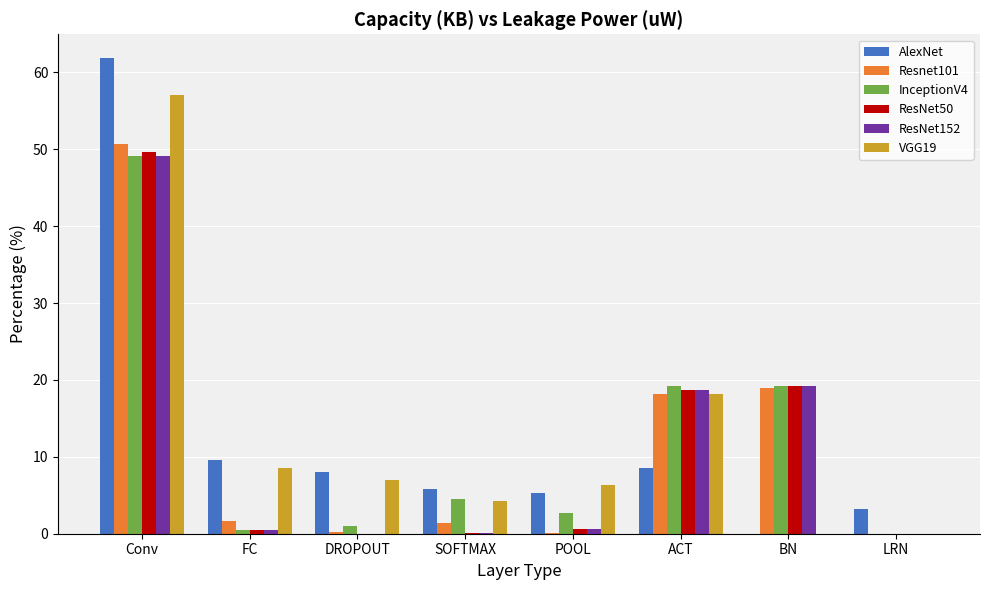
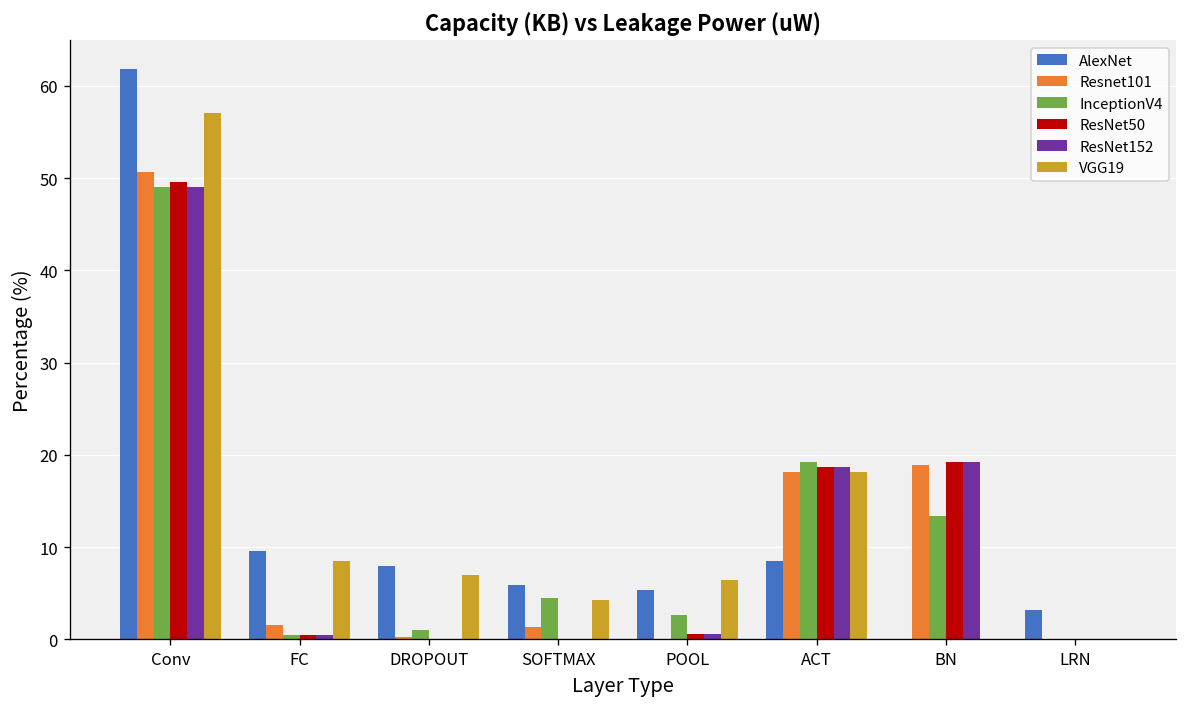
InceptionV4, BN: 19 -> 13
